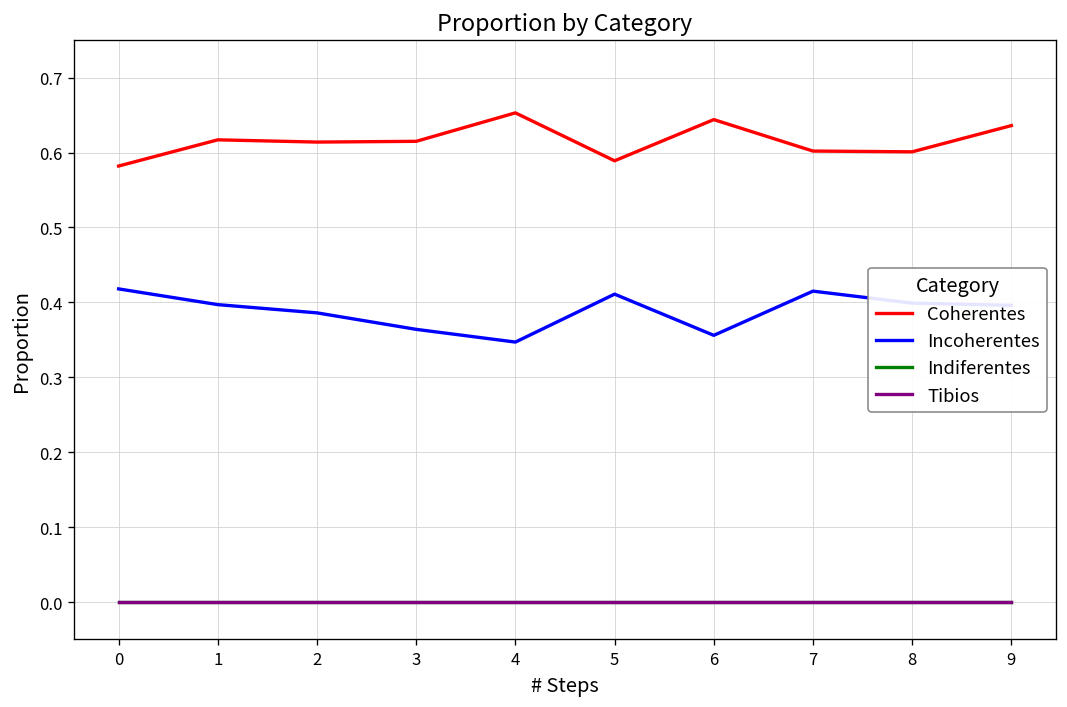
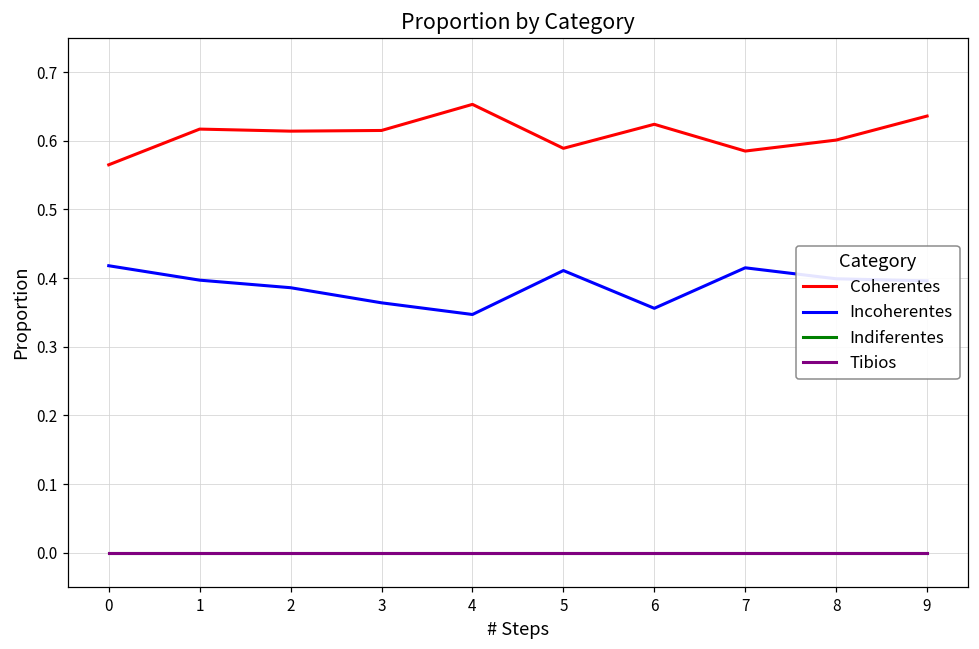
Coherentes, 0: 0.58 -> 0.57
Coherentes, 6: 0.64 -> 0.62
Coherentes, 7: 0.60 -> 0.59
